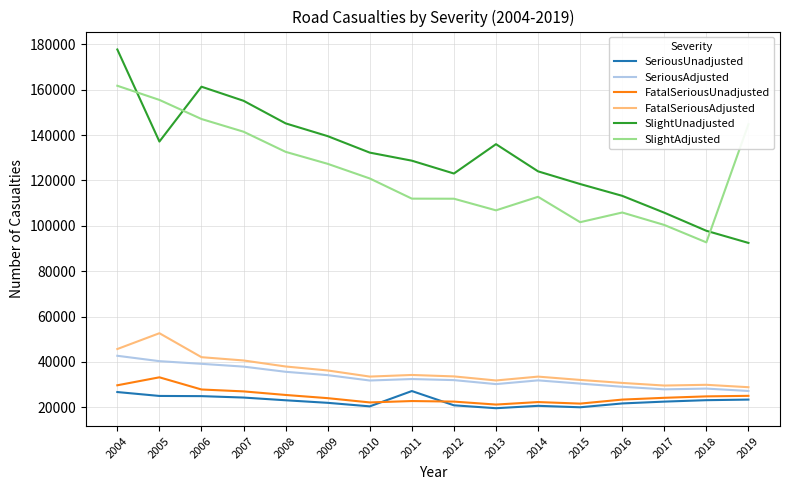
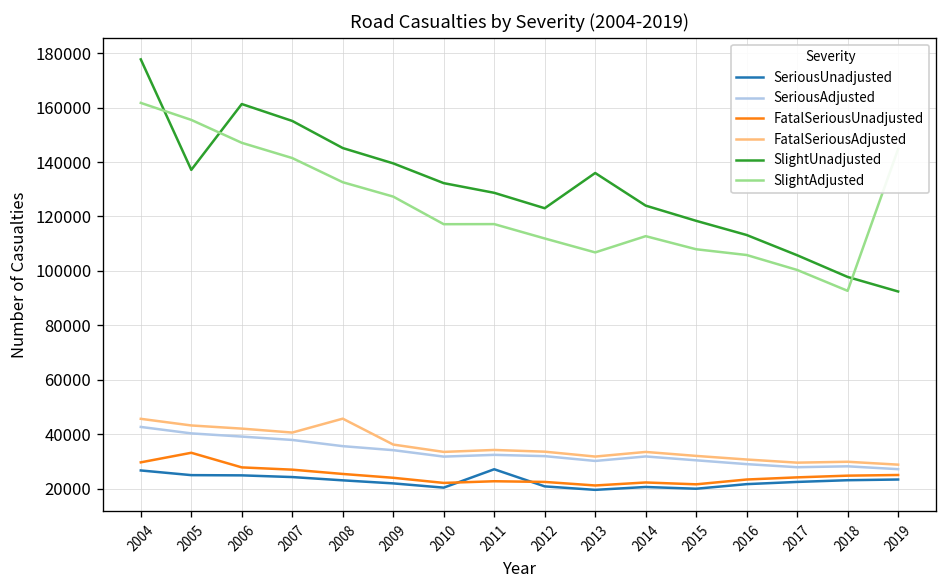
FatalSeriousAdjusted, 2005: 53000 -> 43000
FatalSeriousAdjusted, 2008: 38000 -> 46000
SlightAdjusted, 2010: 121000 -> 117000
SlightAdjusted, 2011: 112000 -> 117000
SlightAdjusted, 2015: 102000 -> 108000
